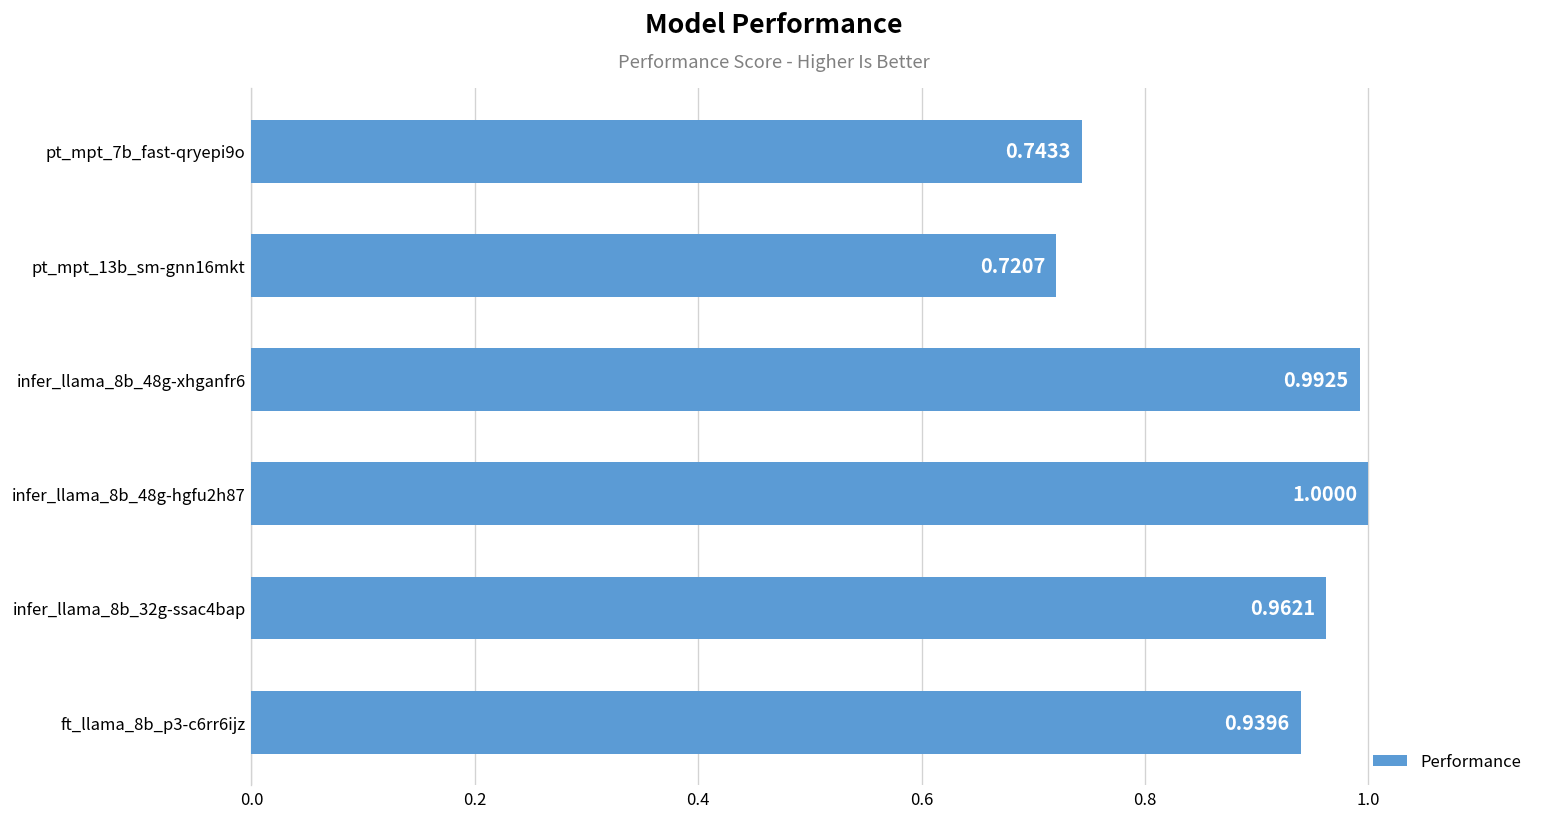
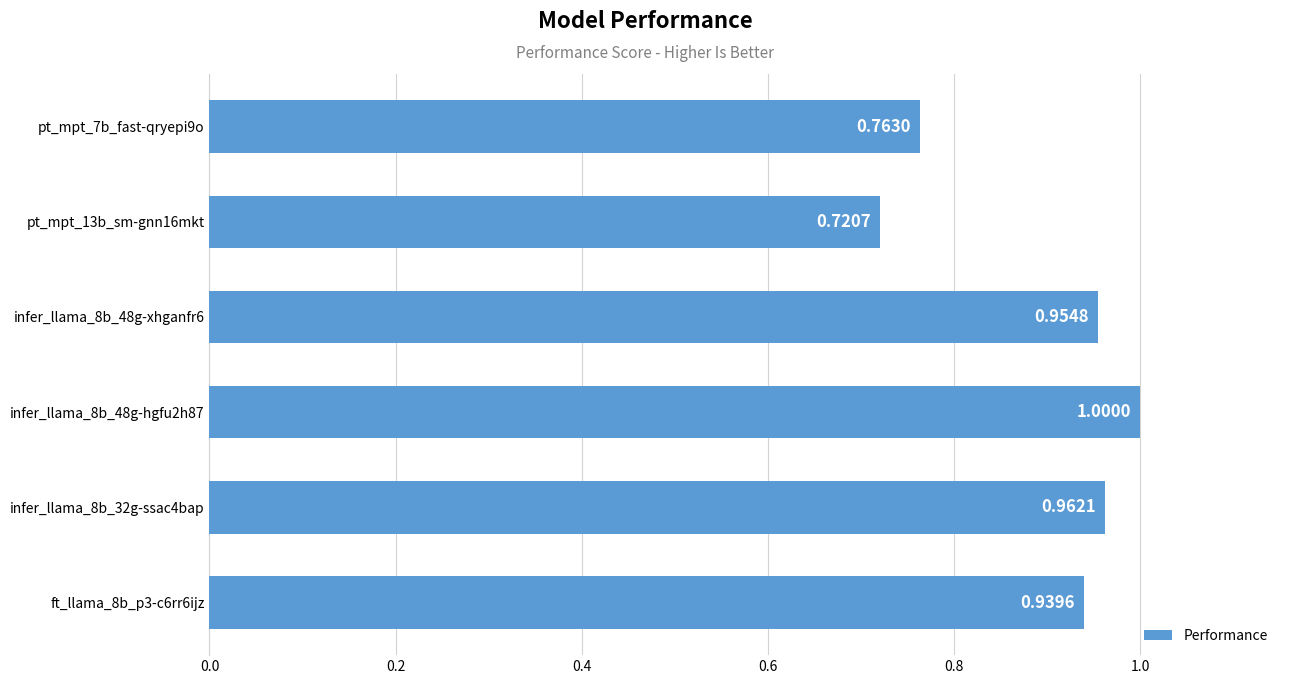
pt_mpt_7b_fast-qryepi9o: 0.7433 -> 0.7630
infer_llama_8b_48g-xhganfr6: 0.9925 -> 0.9548
